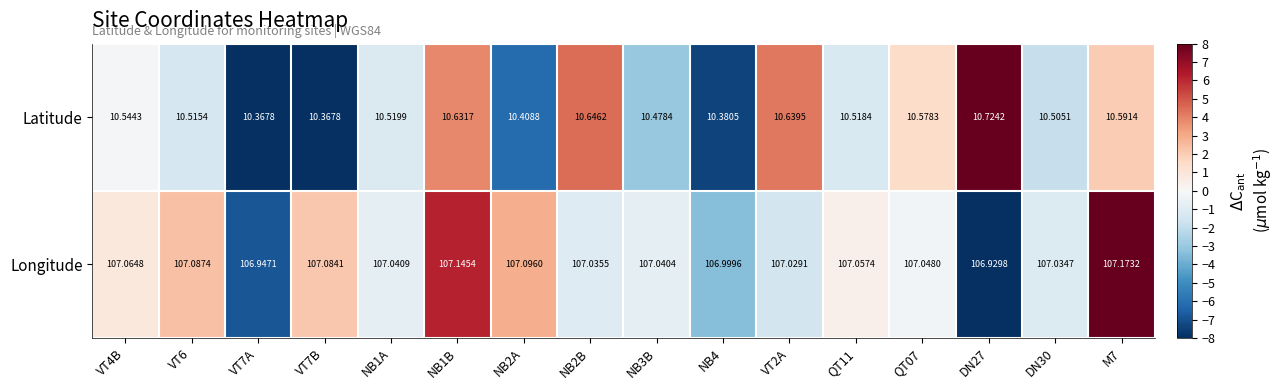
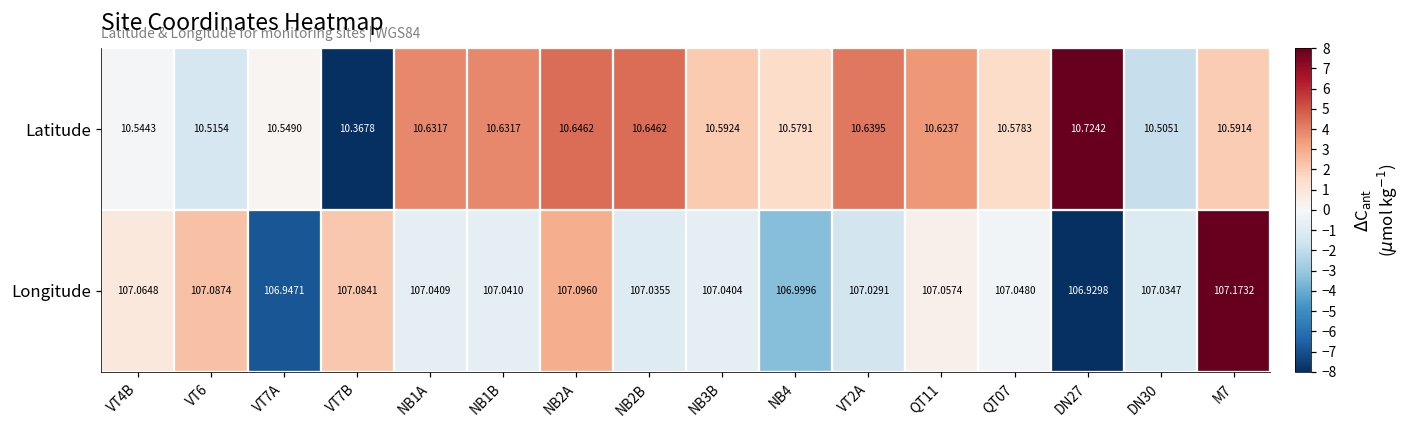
Latitude, VT7A: 10.3678 -> 10.5490
Latitude, NB1A: 10.5199 -> 10.6317
Latitude, NB2A: 10.4088 -> 10.6462
Latitude, NB3B: 10.4784 -> 10.5924
Latitude, NB4: 10.3805 -> 10.5791
Latitude, QT11: 10.5184 -> 10.6237
Longitude, NB1B: 107.1454 -> 107.0410
